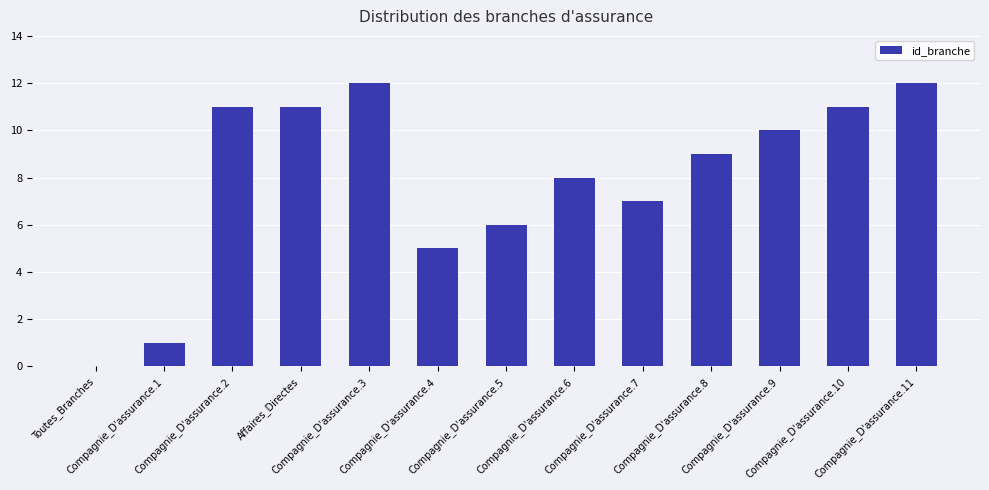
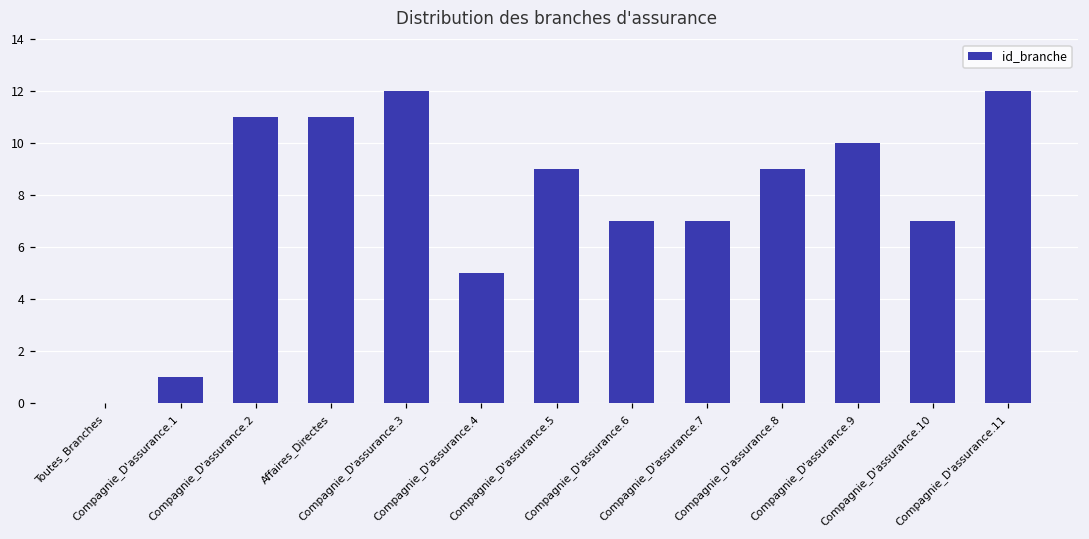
Compagnie_D'assurance.5: 6 -> 9
Compagnie_D'assurance.6: 8 -> 7
Compagnie_D'assurance.10: 11 -> 7
